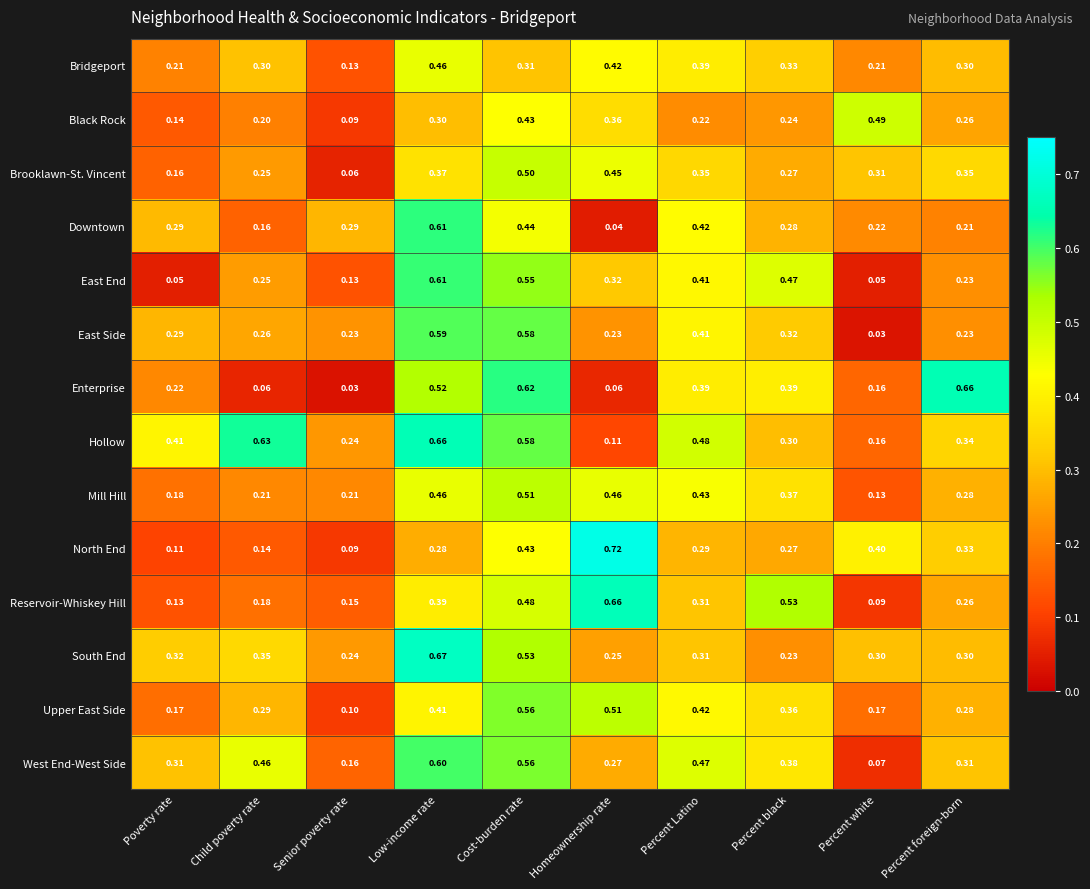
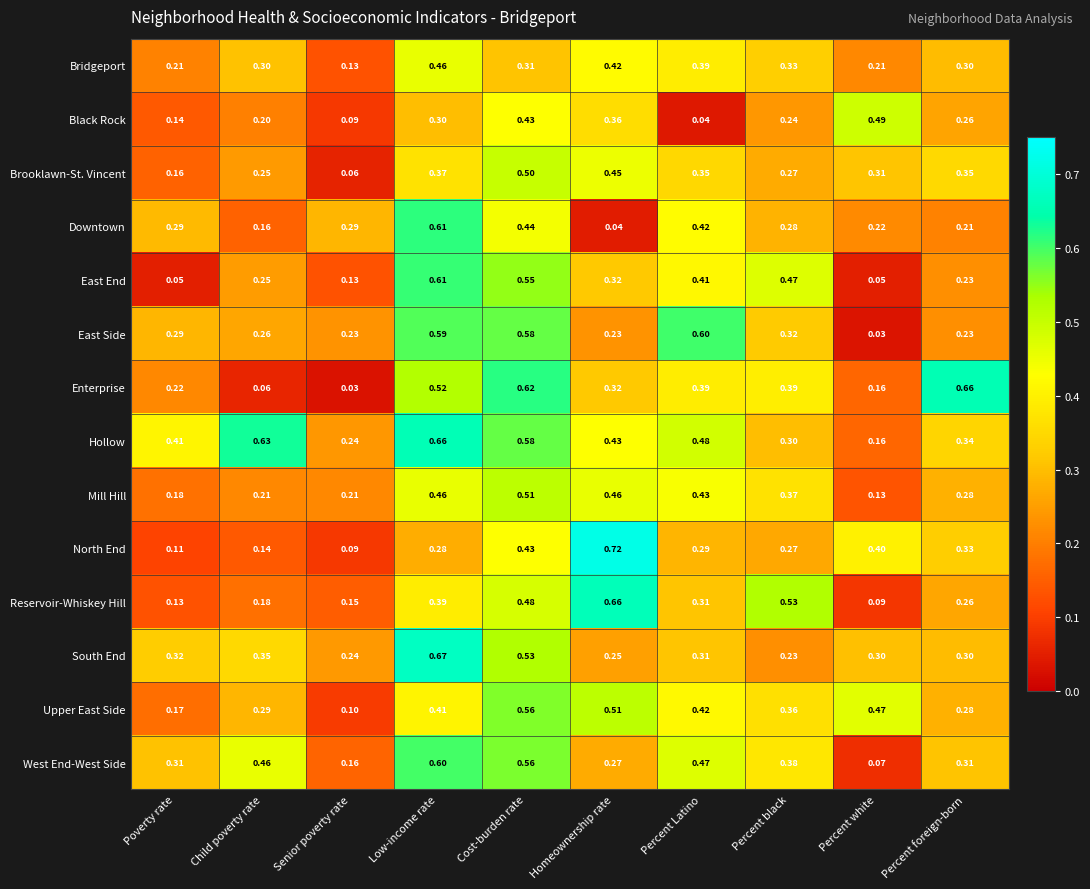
Black Rock, Percent Latino: 0.22 -> 0.04
East Side, Percent Latino: 0.41 -> 0.60
Enterprise, Homeownership rate: 0.06 -> 0.32
Hollow, Homeownership rate: 0.11 -> 0.43
Upper East Side, Percent white: 0.17 -> 0.47
